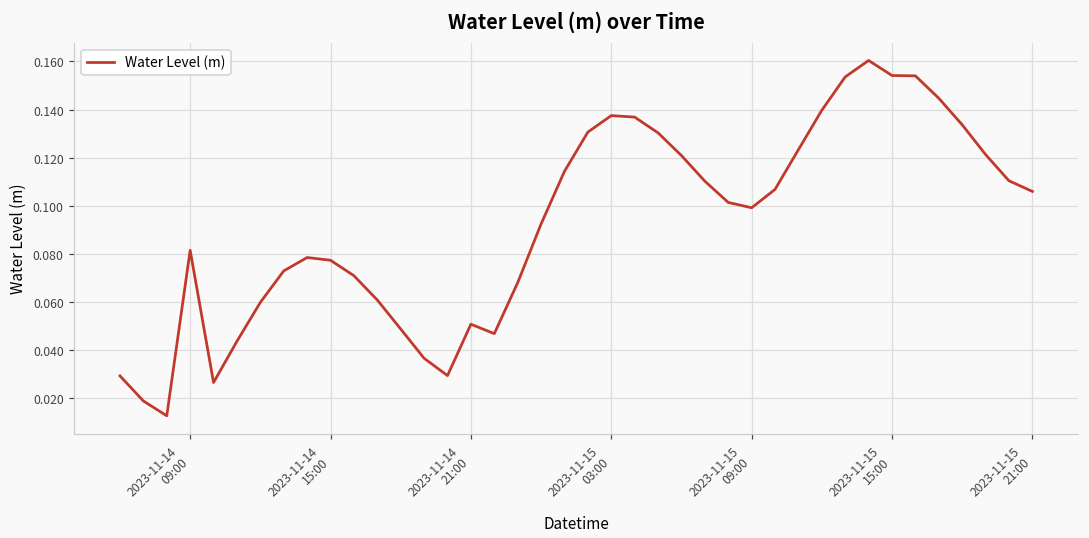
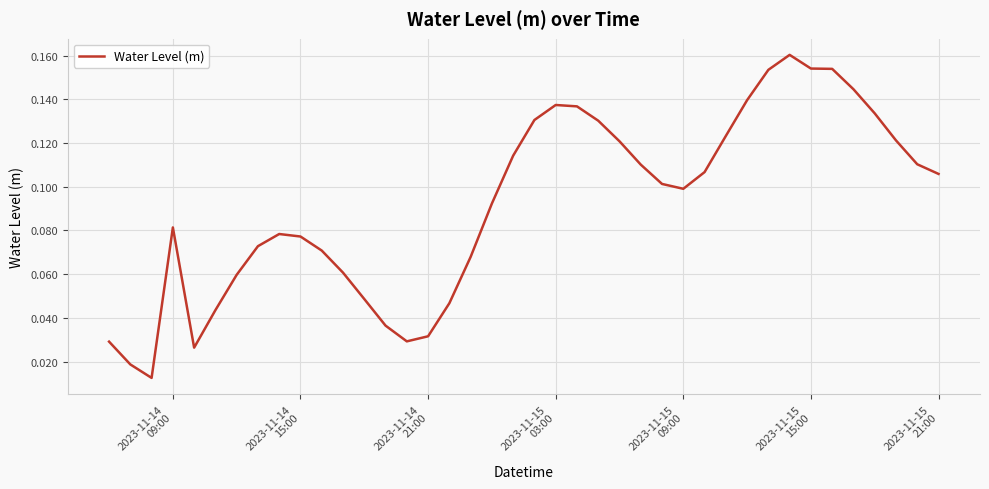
2023-11-14 21:00: 0.051 -> 0.032
